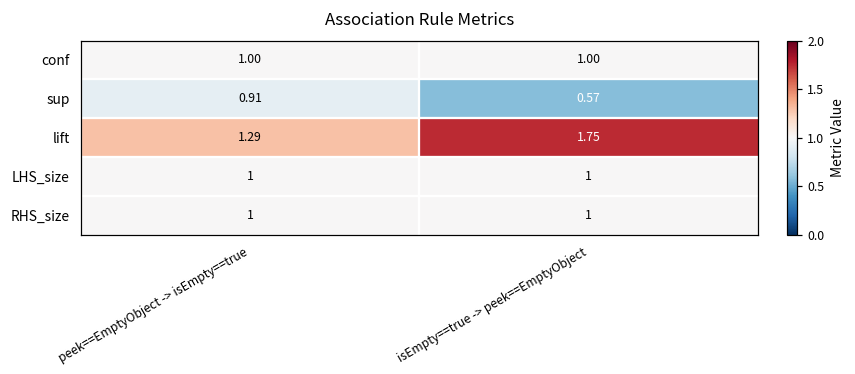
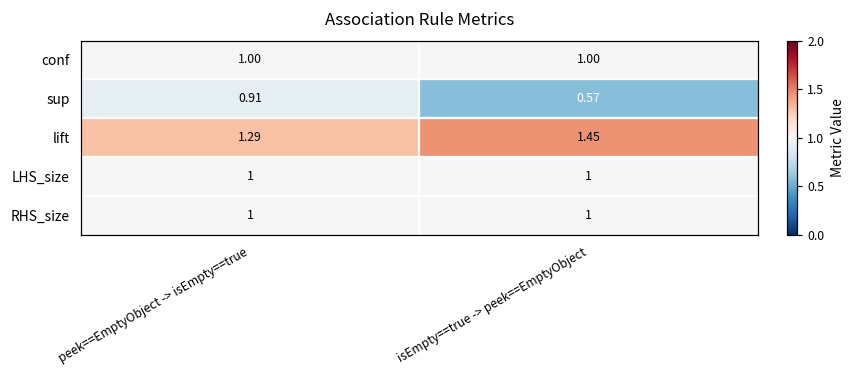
lift, isEmpty==true -> peek==EmptyObject: 1.75 -> 1.45
